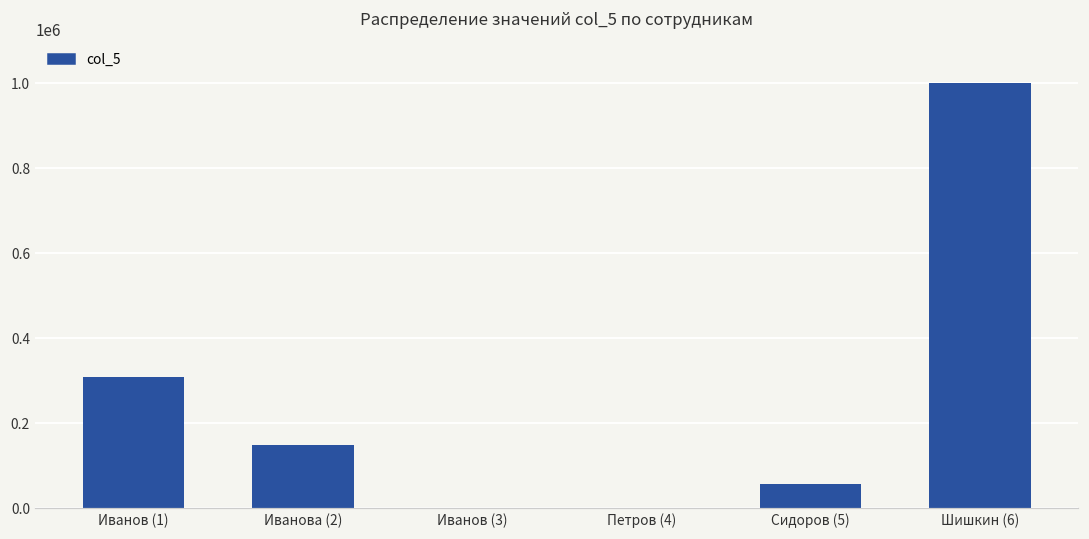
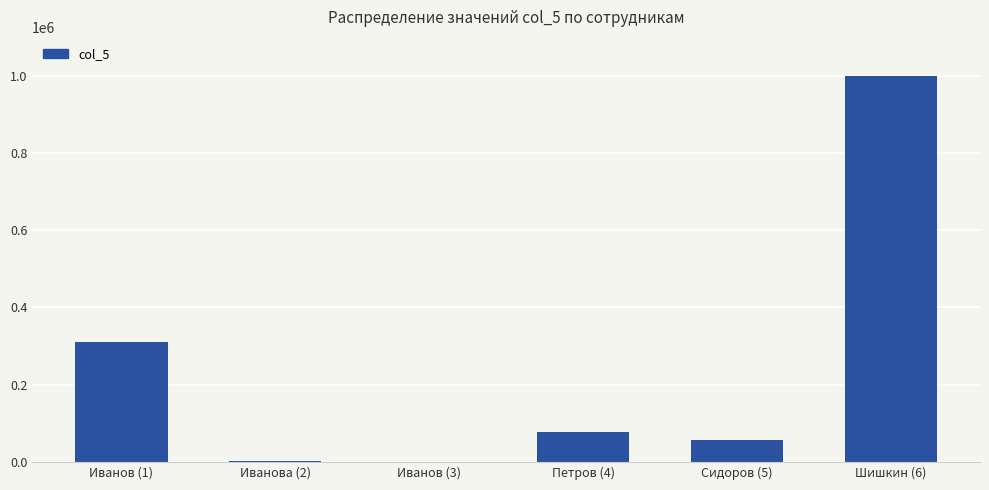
Иванова (2): 150000 -> 0
Петров (4): 0 -> 80000
